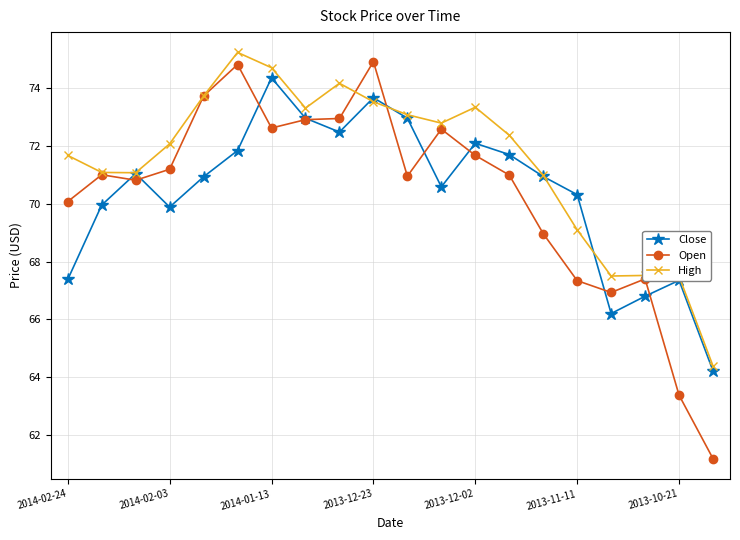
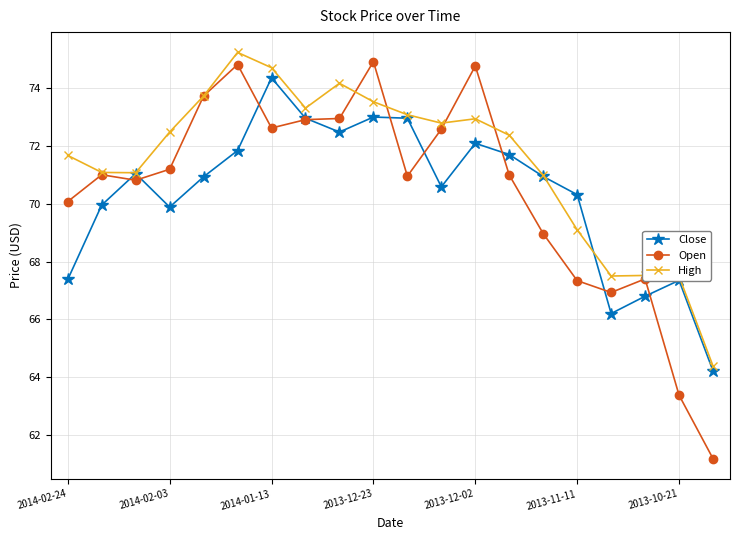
High, 2014-02-03: 72.1 -> 72.5
Close, 2013-12-23: 73.7 -> 73.0
Open, 2013-12-02: 71.7 -> 74.8
High, 2013-12-02: 73.4 -> 73.0
